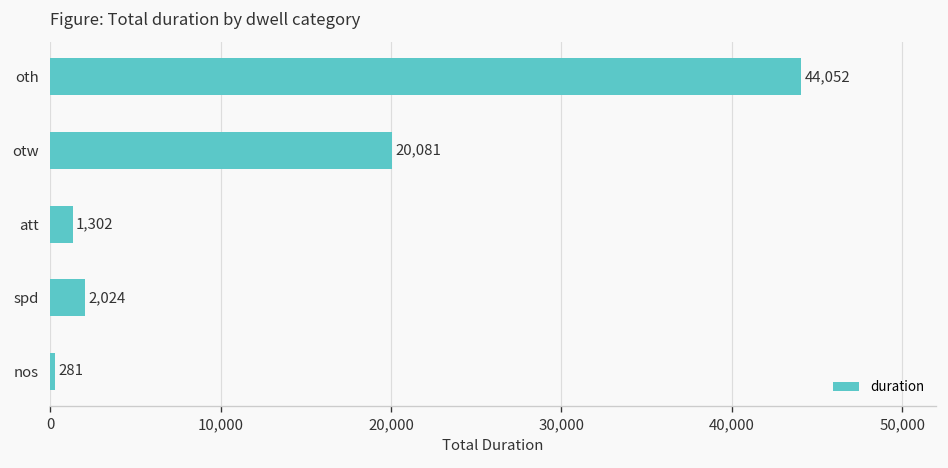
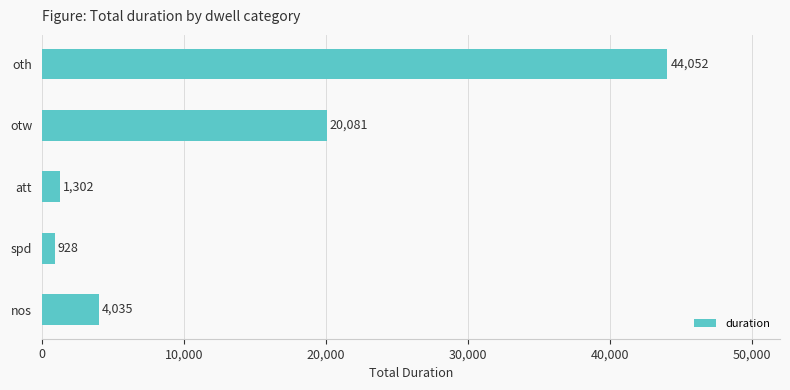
spd: 2,024 -> 928
nos: 281 -> 4,035
